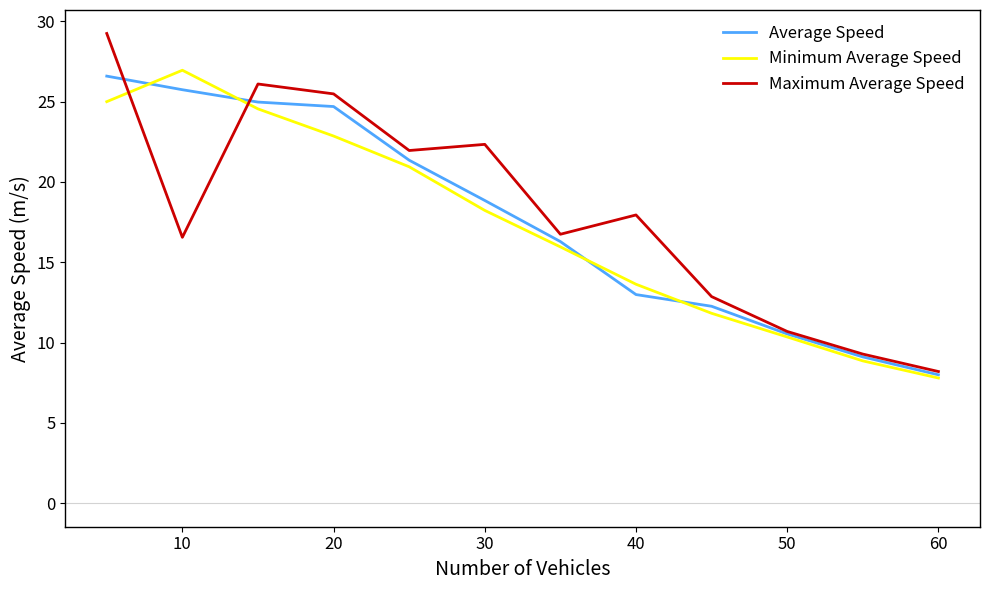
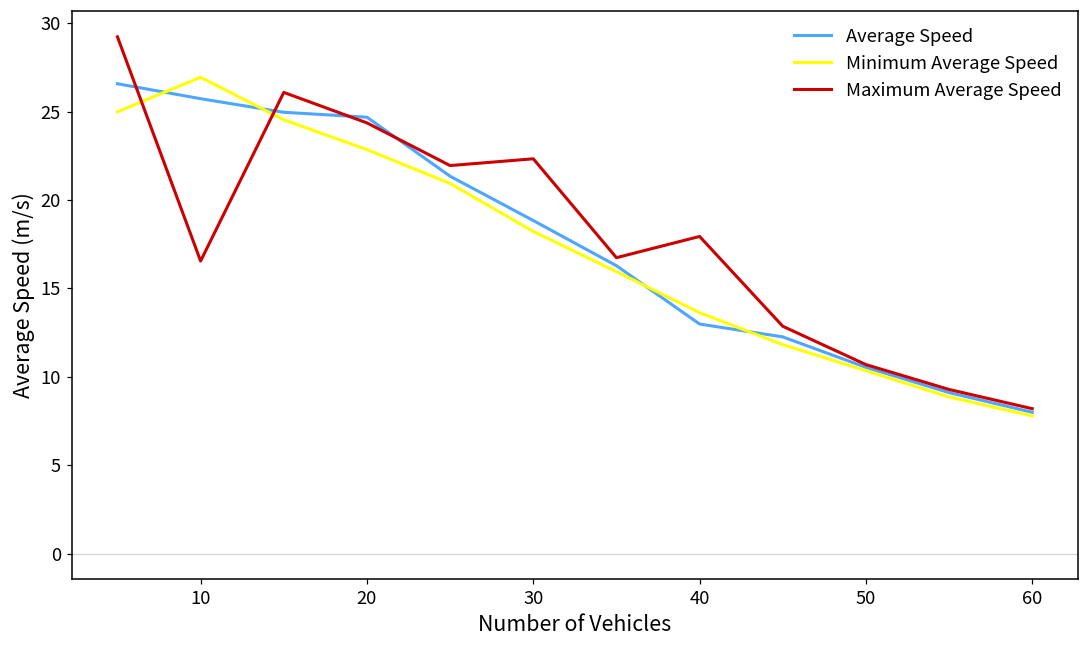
Maximum Average Speed, 20: 25.5 -> 24.4
